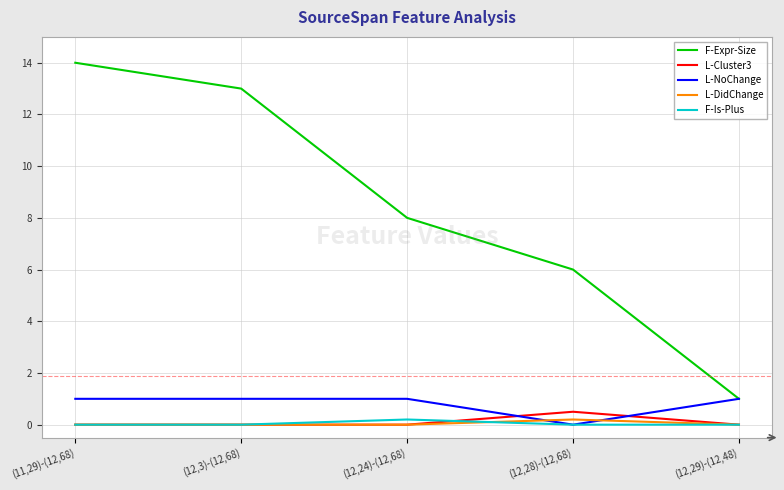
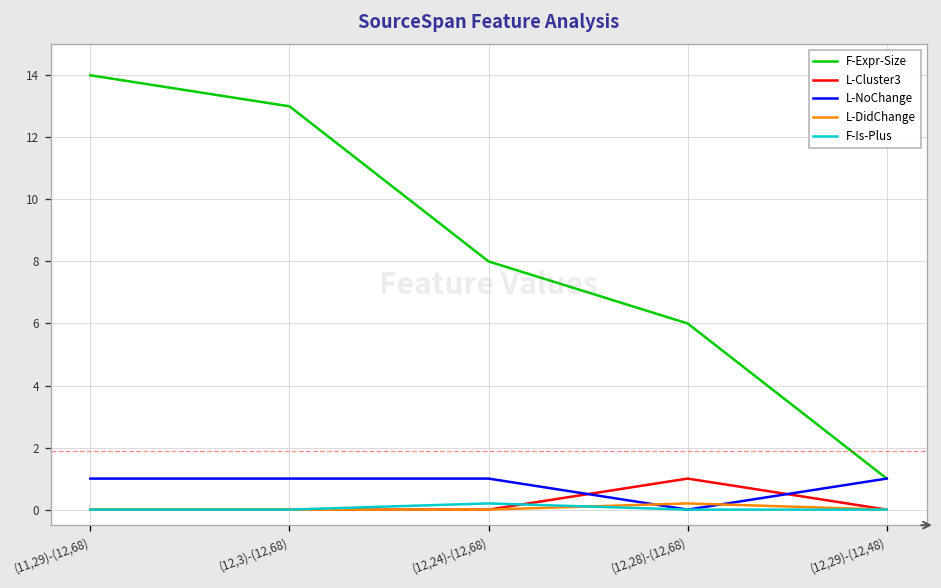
L-Cluster3, (12,28)-(12,68): 0.5 -> 1.0
